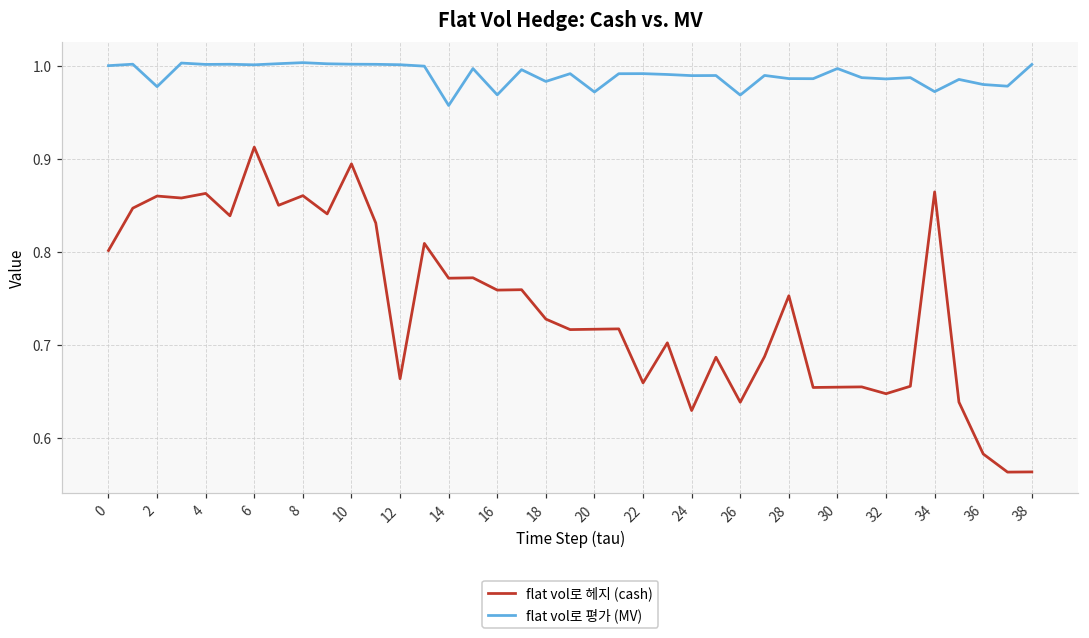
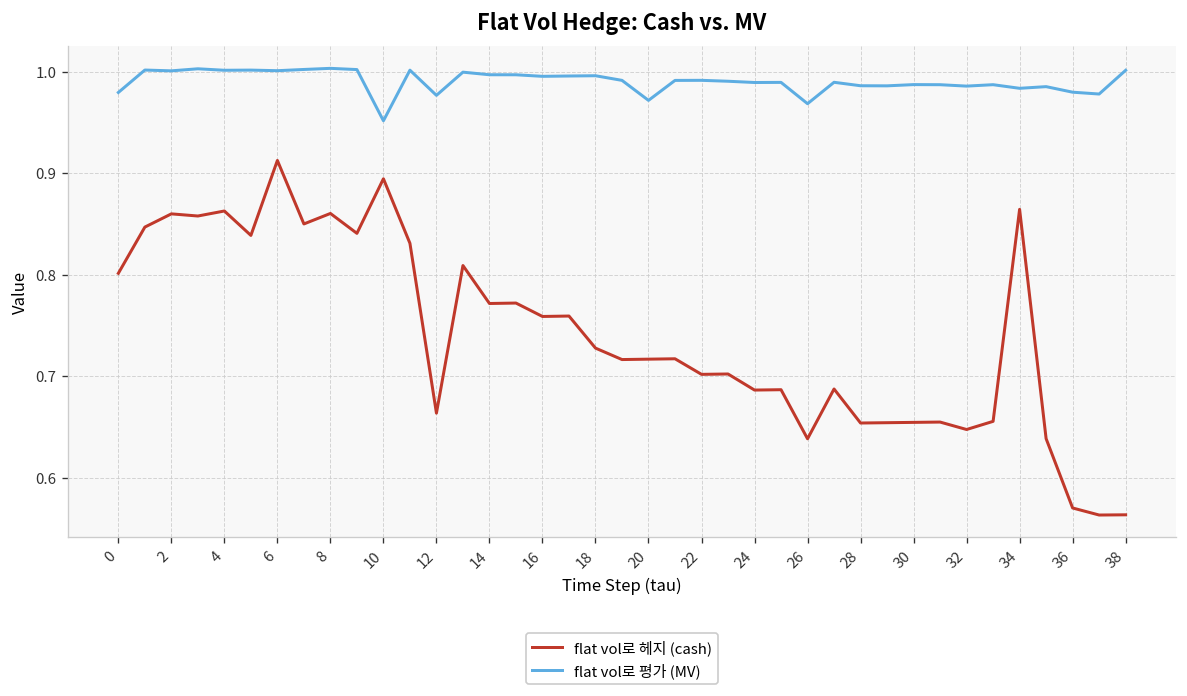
flat vol로 평가 (MV), 0: 1.00 -> 0.98
flat vol로 평가 (MV), 2: 0.98 -> 1.00
flat vol로 평가 (MV), 10: 1.00 -> 0.95
flat vol로 평가 (MV), 12: 1.00 -> 0.98
flat vol로 평가 (MV), 14: 0.96 -> 1.00
flat vol로 평가 (MV), 16: 0.97 -> 1.00
flat vol로 평가 (MV), 18: 0.98 -> 1.00
flat vol로 헤지 (cash), 22: 0.66 -> 0.70
flat vol로 헤지 (cash), 24: 0.63 -> 0.69
flat vol로 헤지 (cash), 28: 0.75 -> 0.65
flat vol로 평가 (MV), 30: 1.00 -> 0.99
flat vol로 평가 (MV), 34: 0.97 -> 0.98
flat vol로 헤지 (cash), 36: 0.58 -> 0.57
